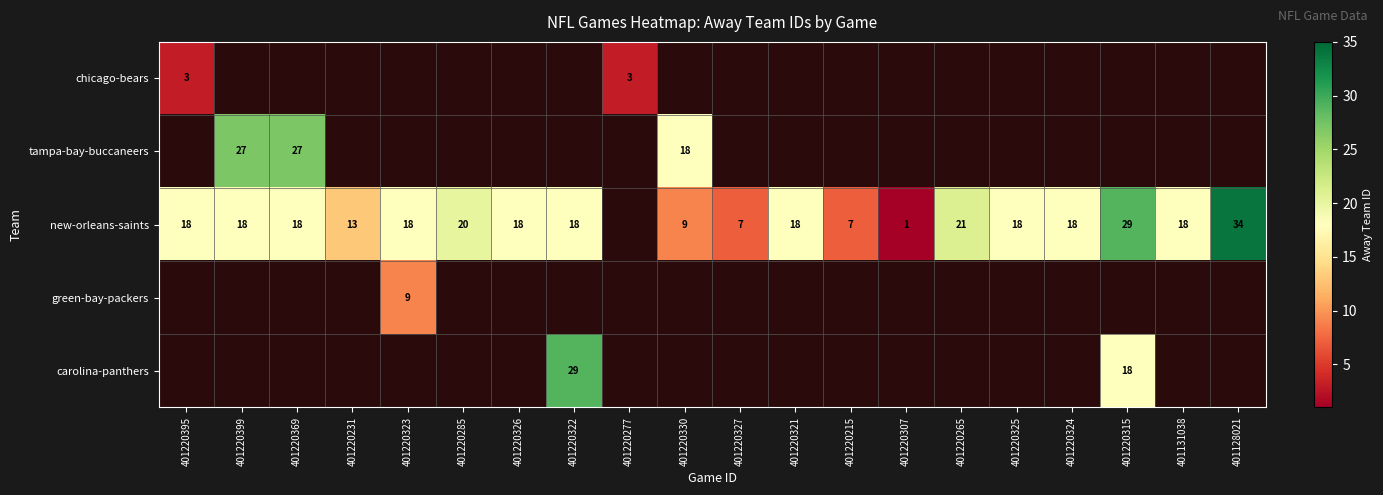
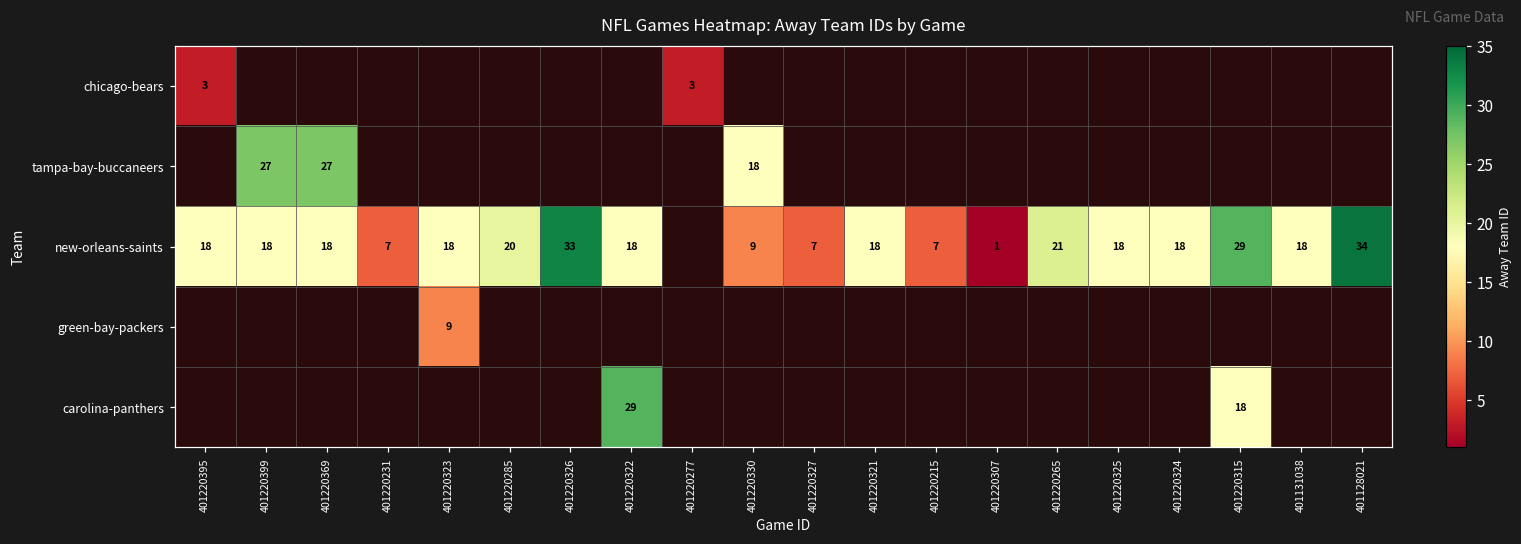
new-orleans-saints, 401220231: 13 -> 7
new-orleans-saints, 401220326: 18 -> 33
